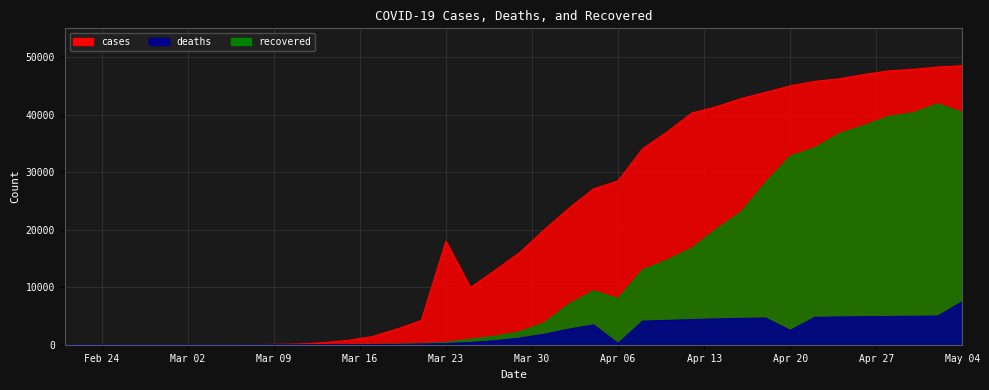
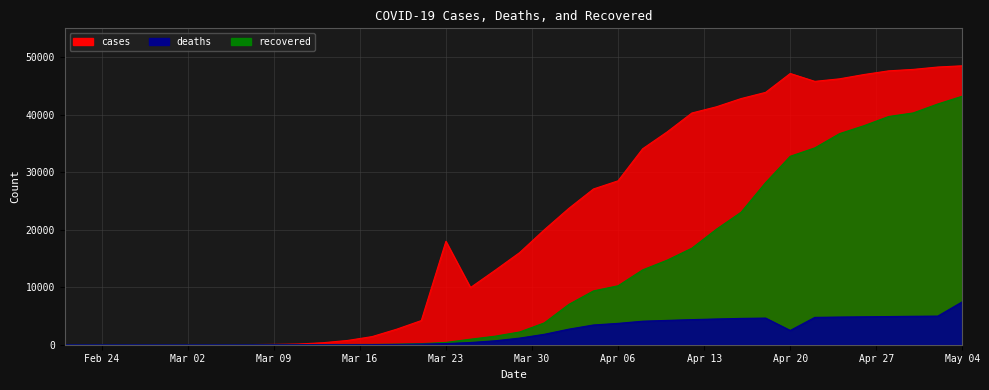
recovered, Apr 06: 8000 -> 10000
deaths, Apr 06: 0 -> 4000
cases, Apr 20: 45000 -> 47000
recovered, May 04: 40000 -> 43000
